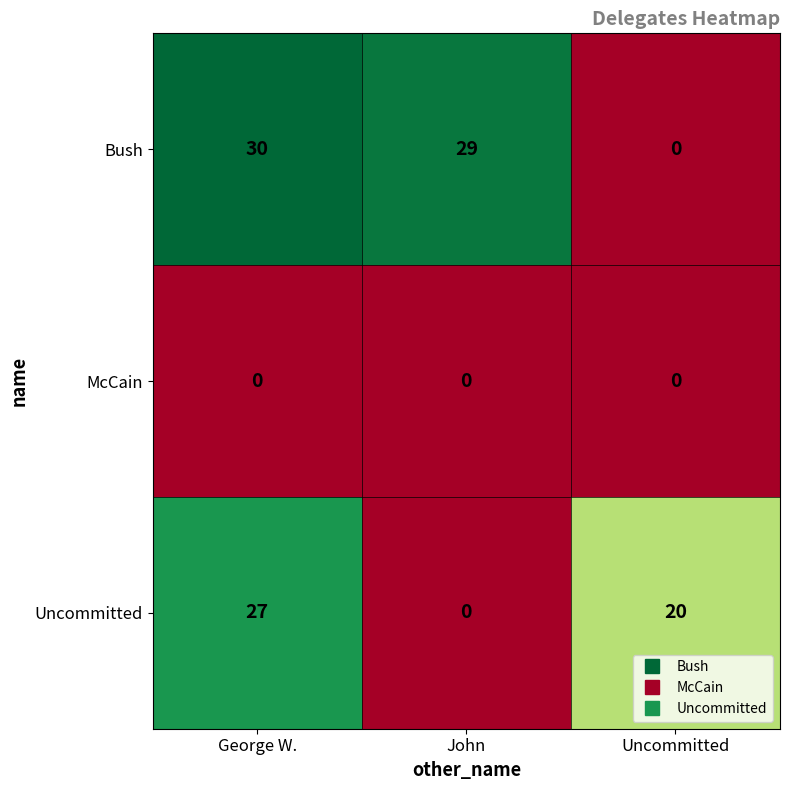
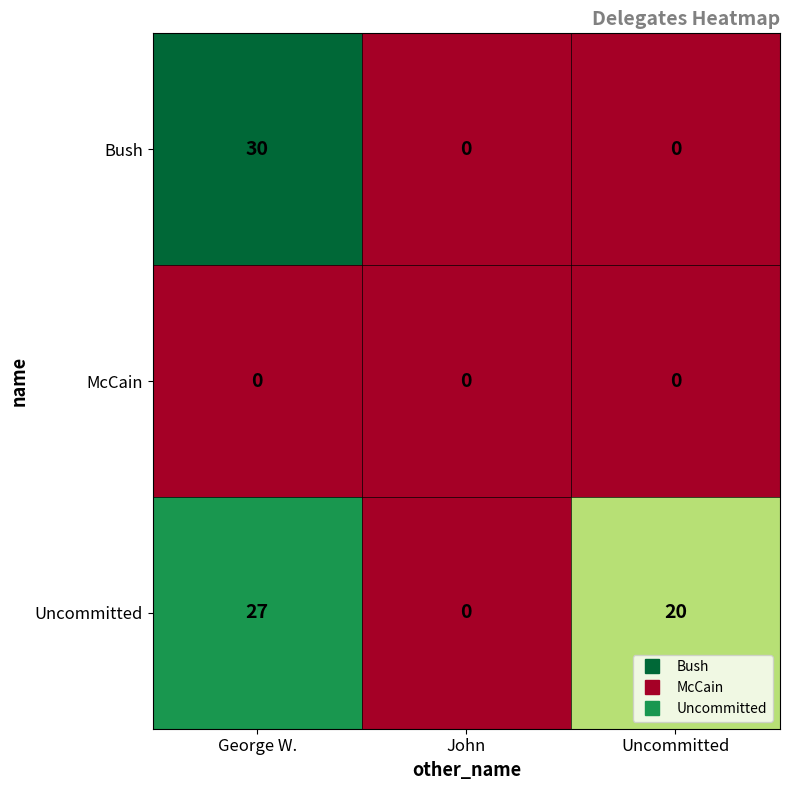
Bush, John: 29 -> 0
